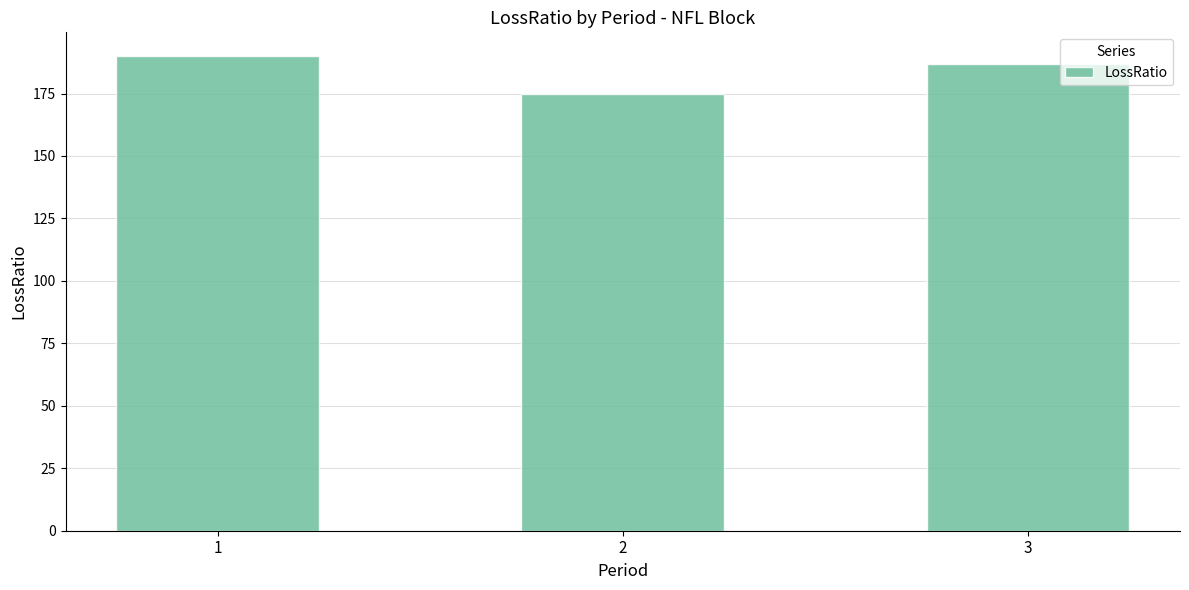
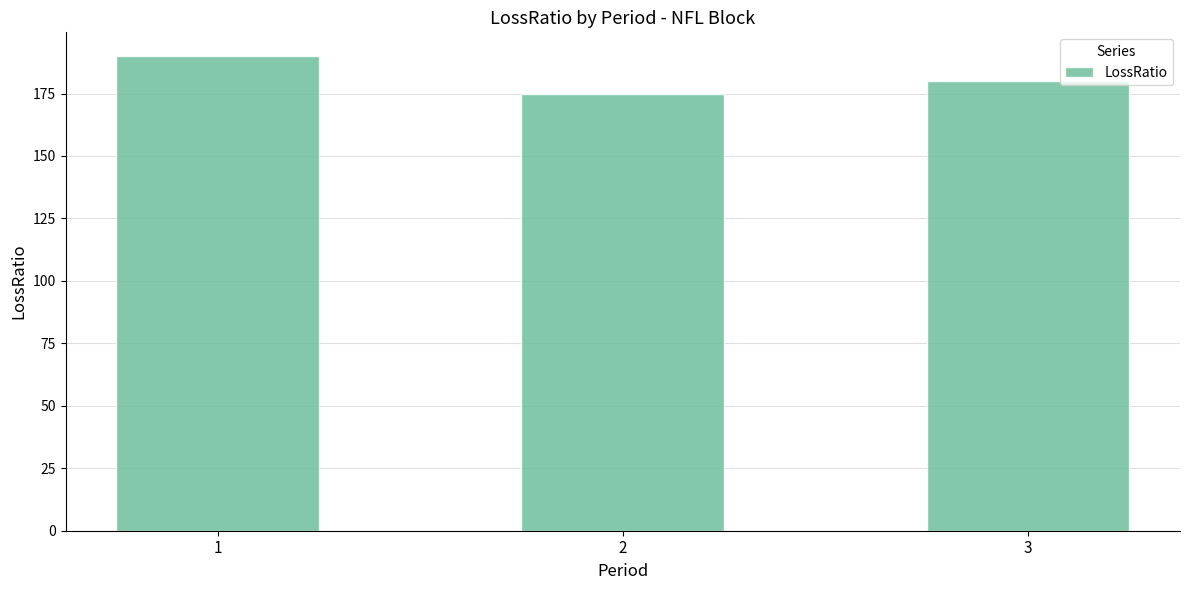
3: 187 -> 180
